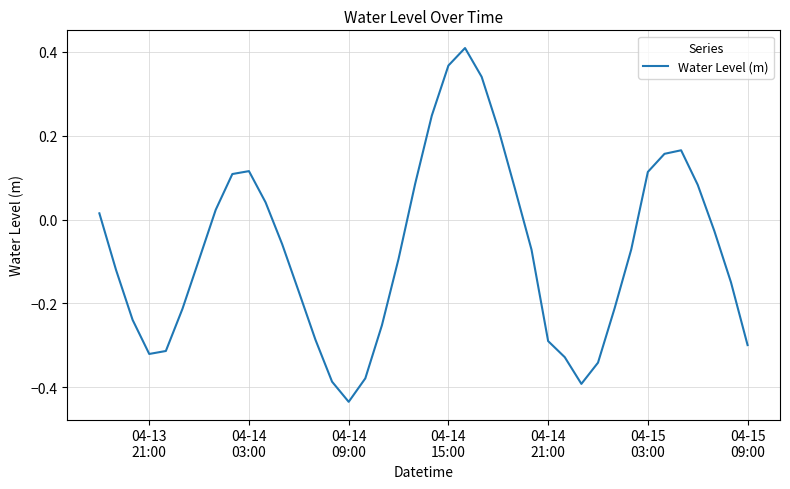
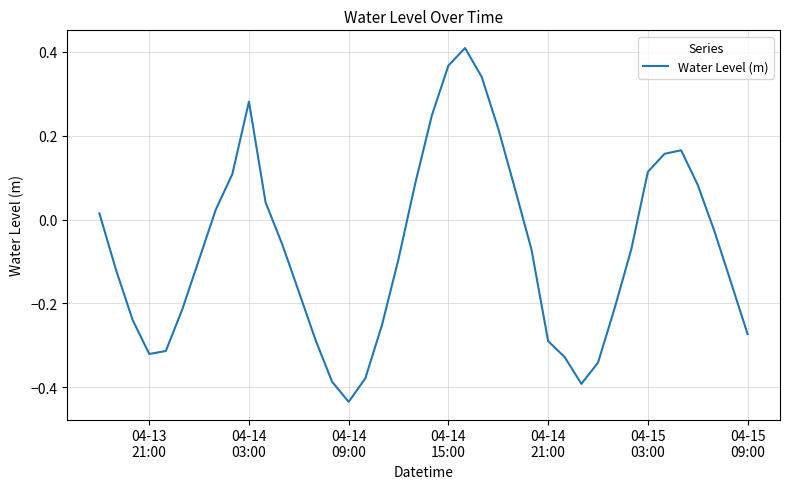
04-14 03:00: 0.12 -> 0.28
04-15 09:00: -0.30 -> -0.27
